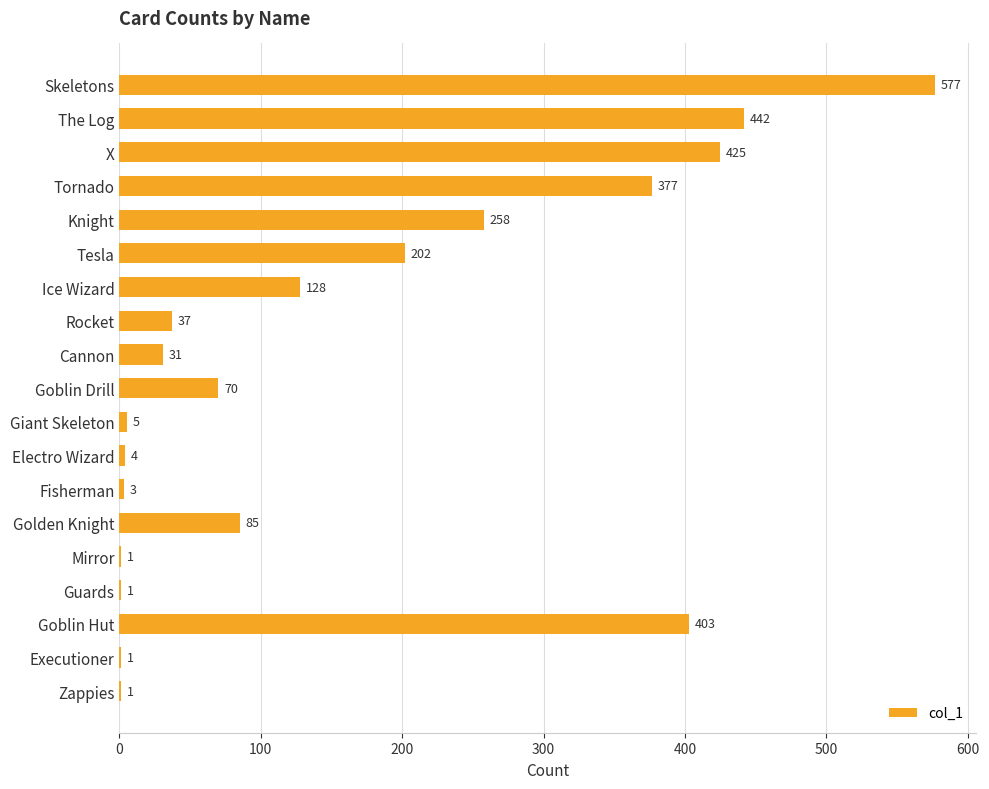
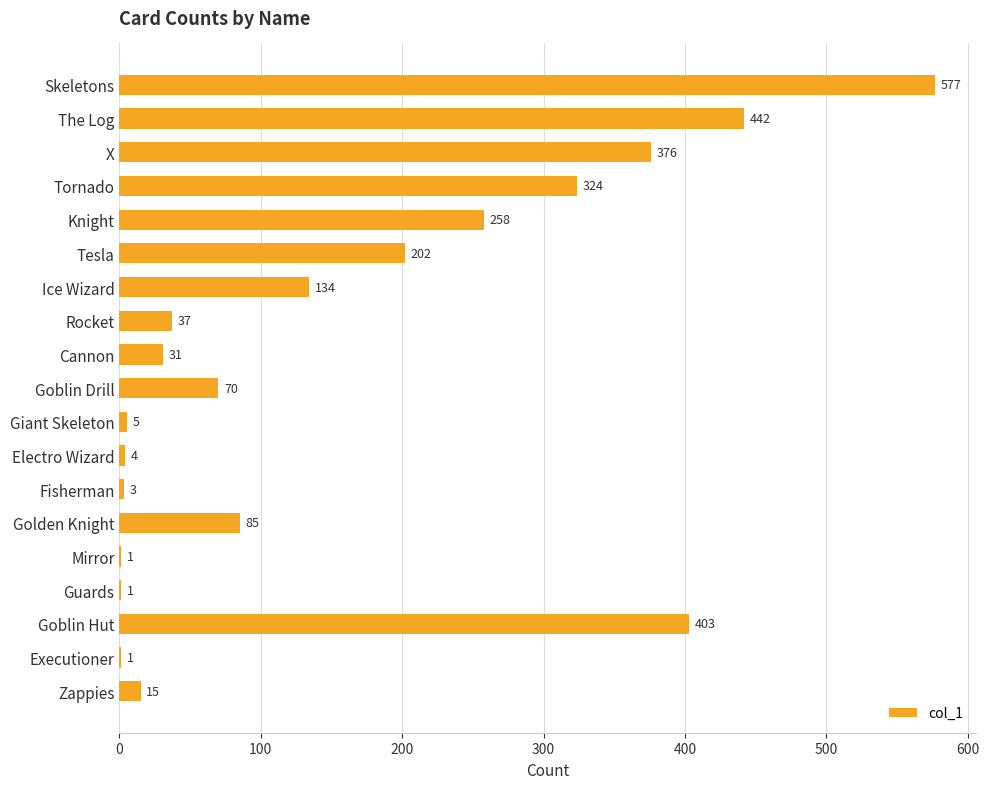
X: 425 -> 376
Tornado: 377 -> 324
Ice Wizard: 128 -> 134
Zappies: 1 -> 15
